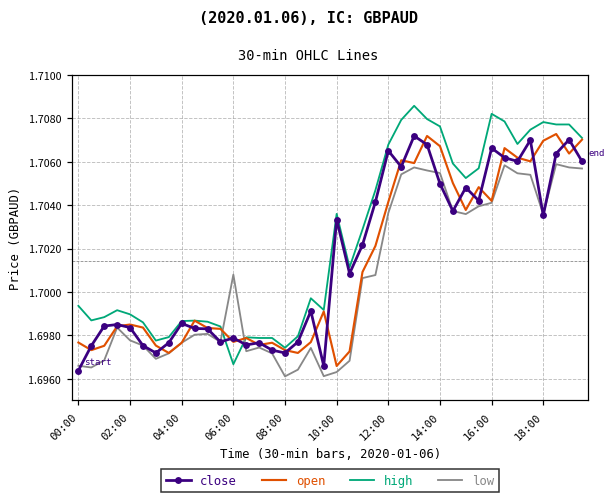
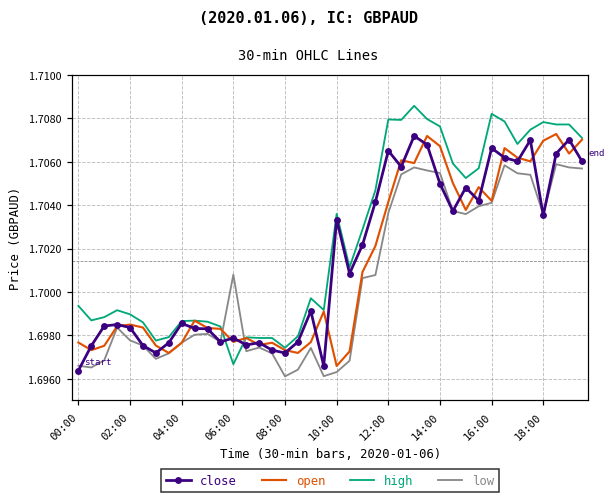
high, 12:00: 1.7068 -> 1.7080
